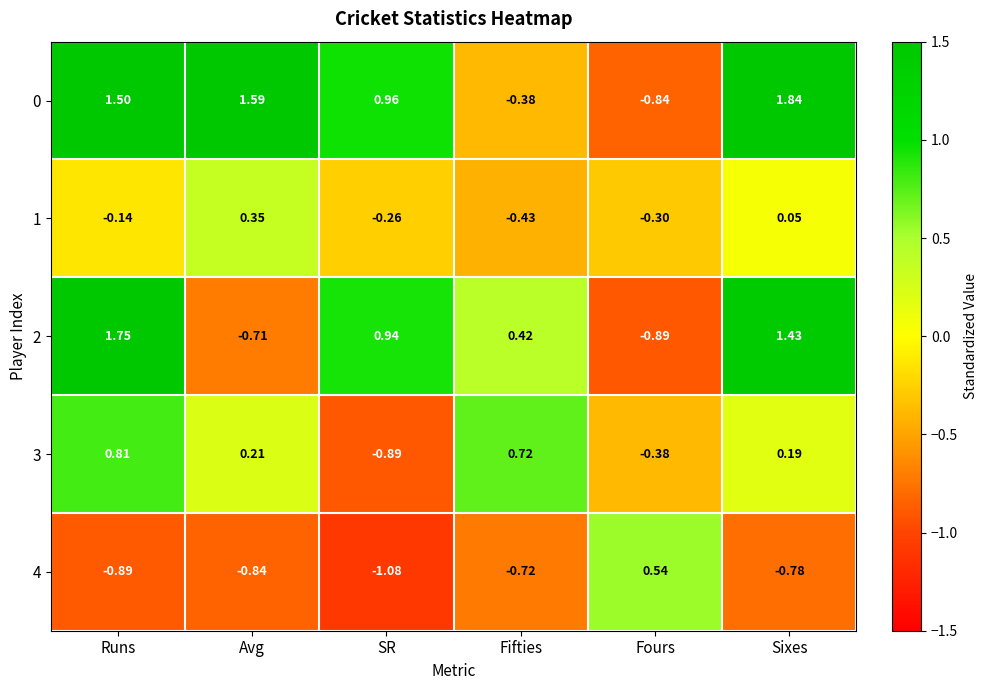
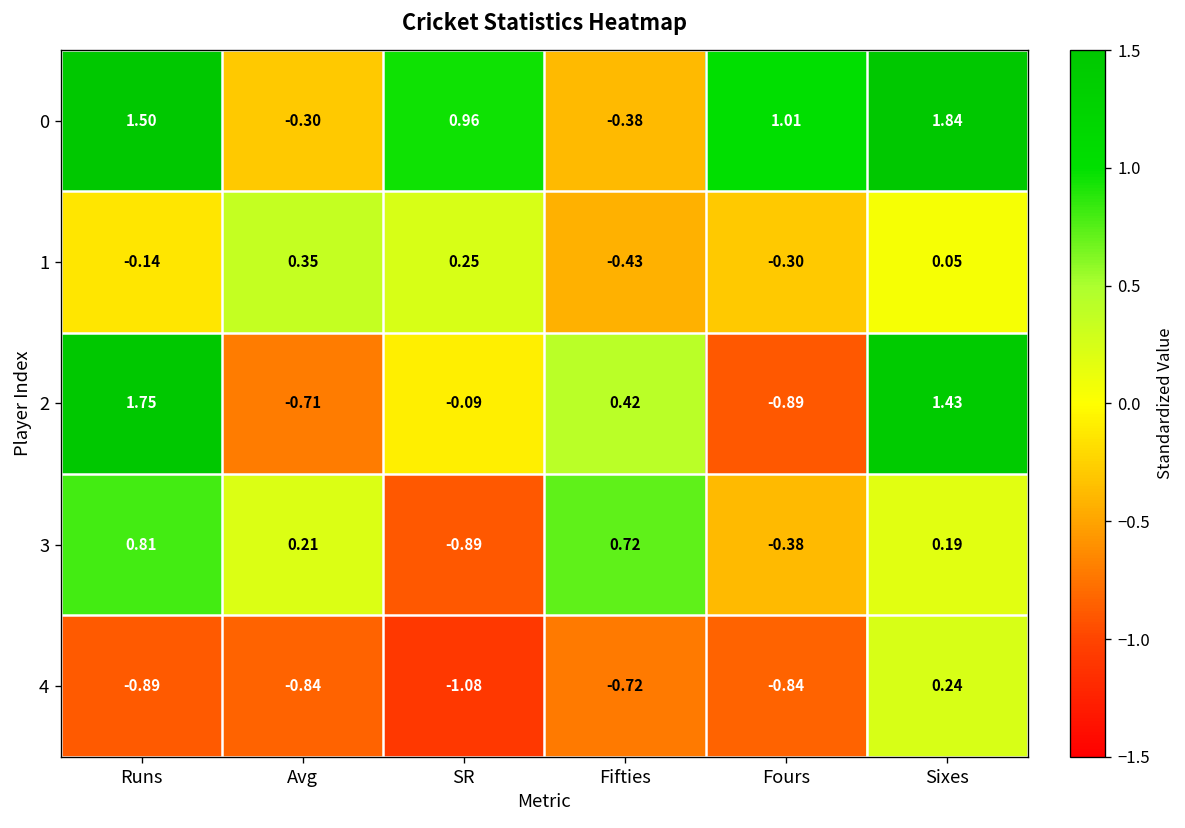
0, Avg: 1.59 -> -0.30
0, Fours: -0.84 -> 1.01
1, SR: -0.26 -> 0.25
2, SR: 0.94 -> -0.09
4, Fours: 0.54 -> -0.84
4, Sixes: -0.78 -> 0.24
